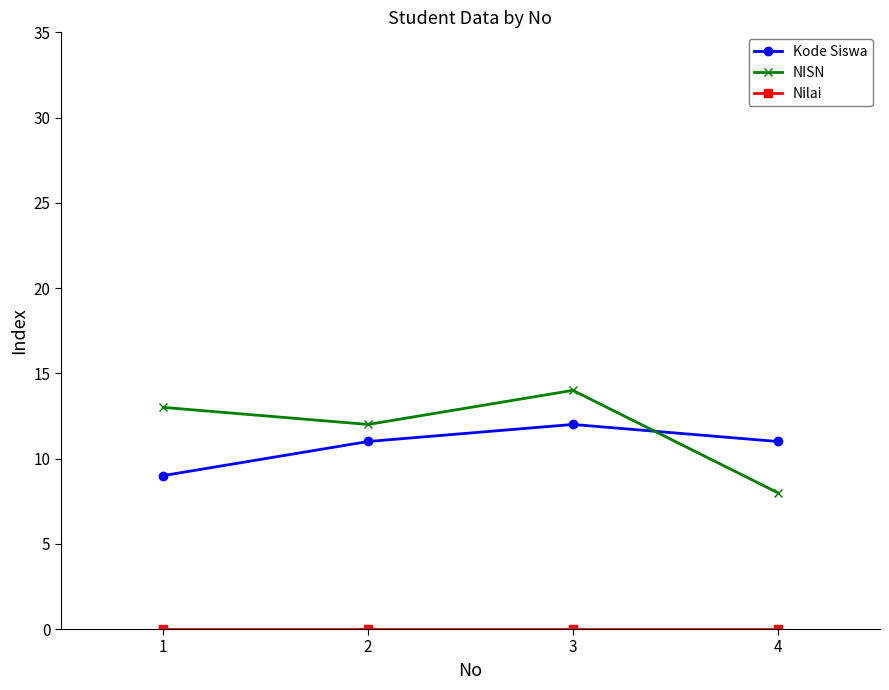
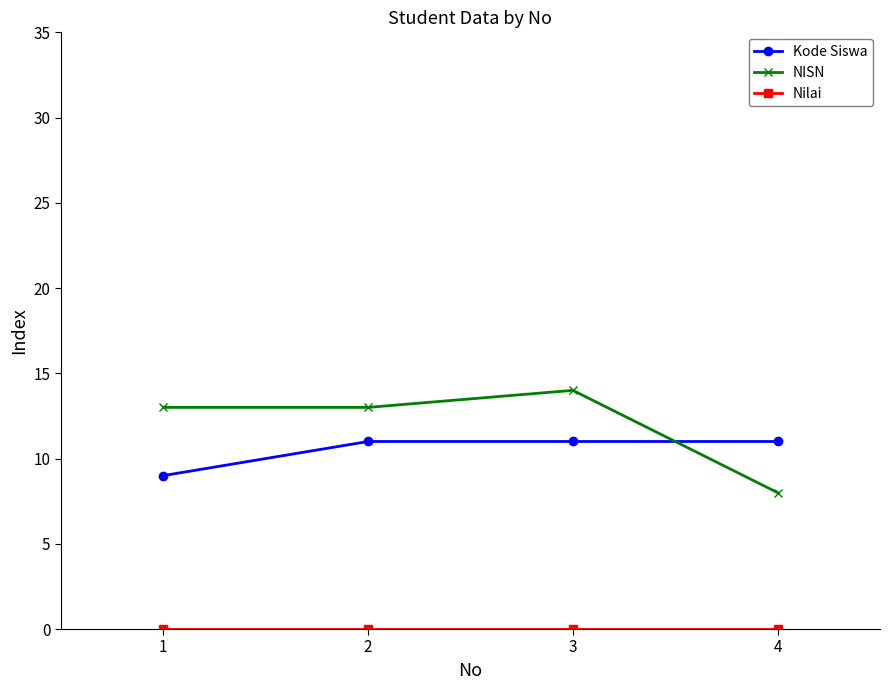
NISN, 2: 12 -> 13
Kode Siswa, 3: 12 -> 11
